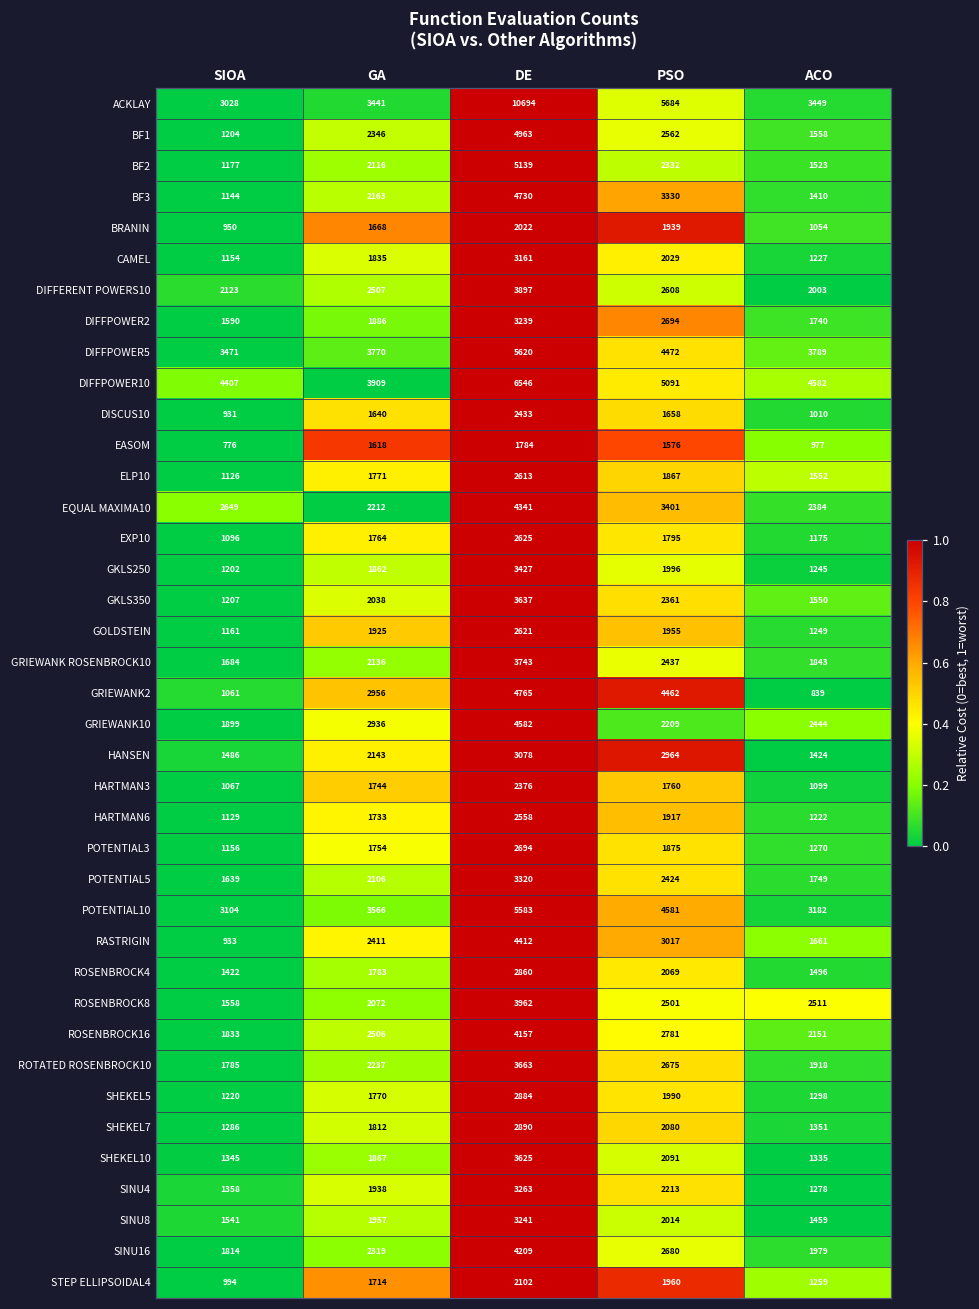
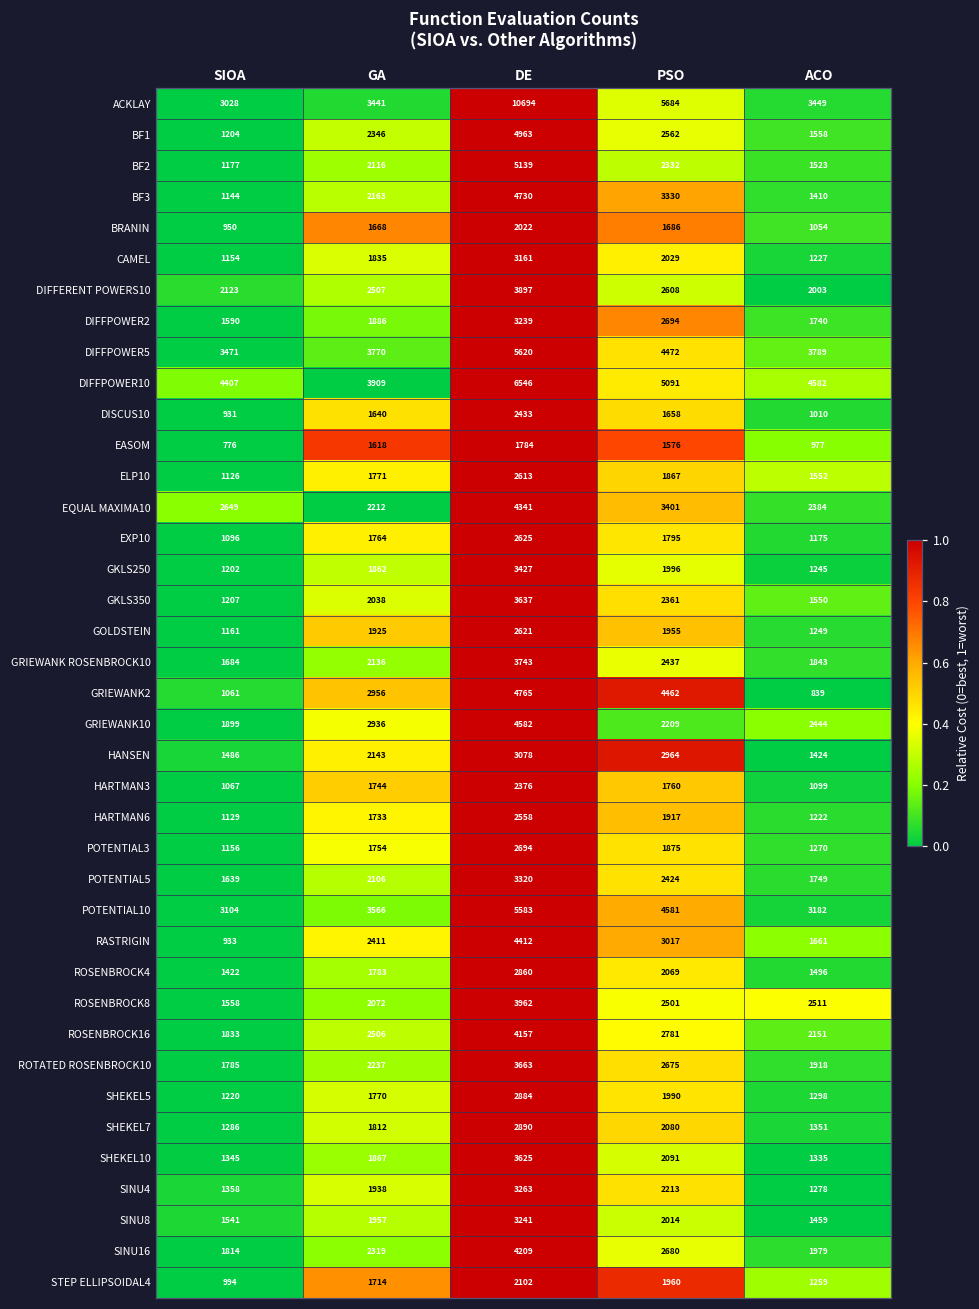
BRANIN, PSO: 1939 -> 1686
